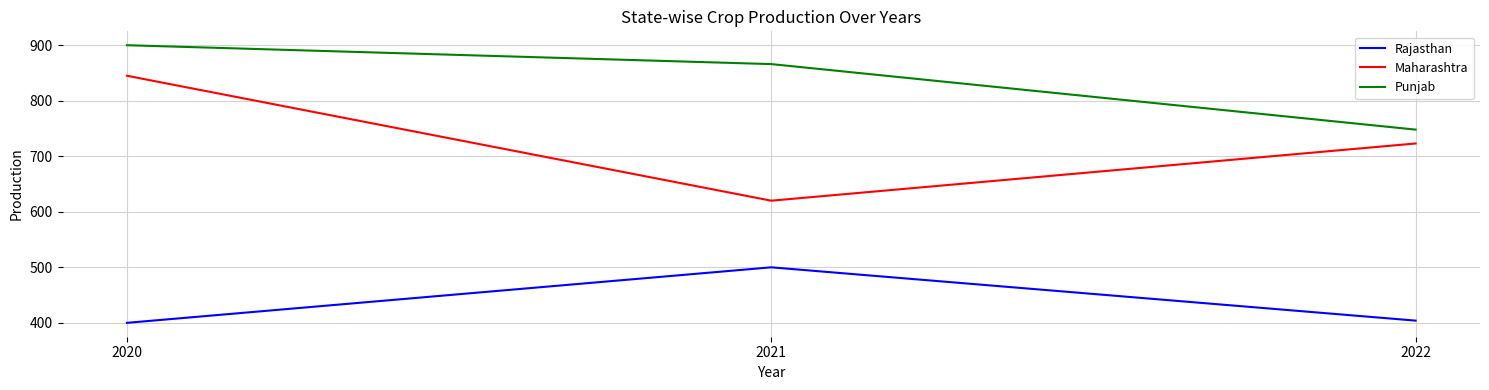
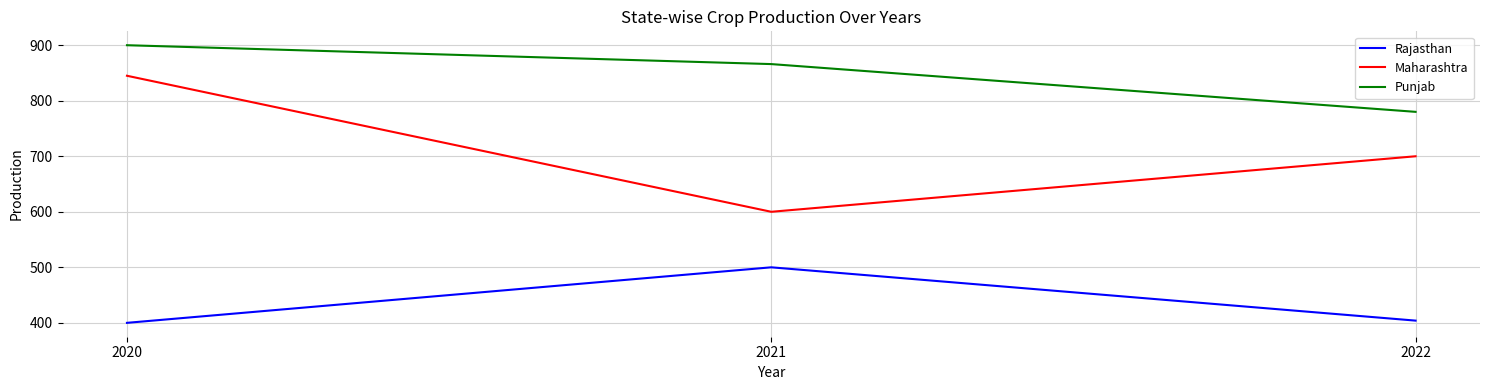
Maharashtra, 2021: 620 -> 600
Maharashtra, 2022: 720 -> 700
Punjab, 2022: 750 -> 780
